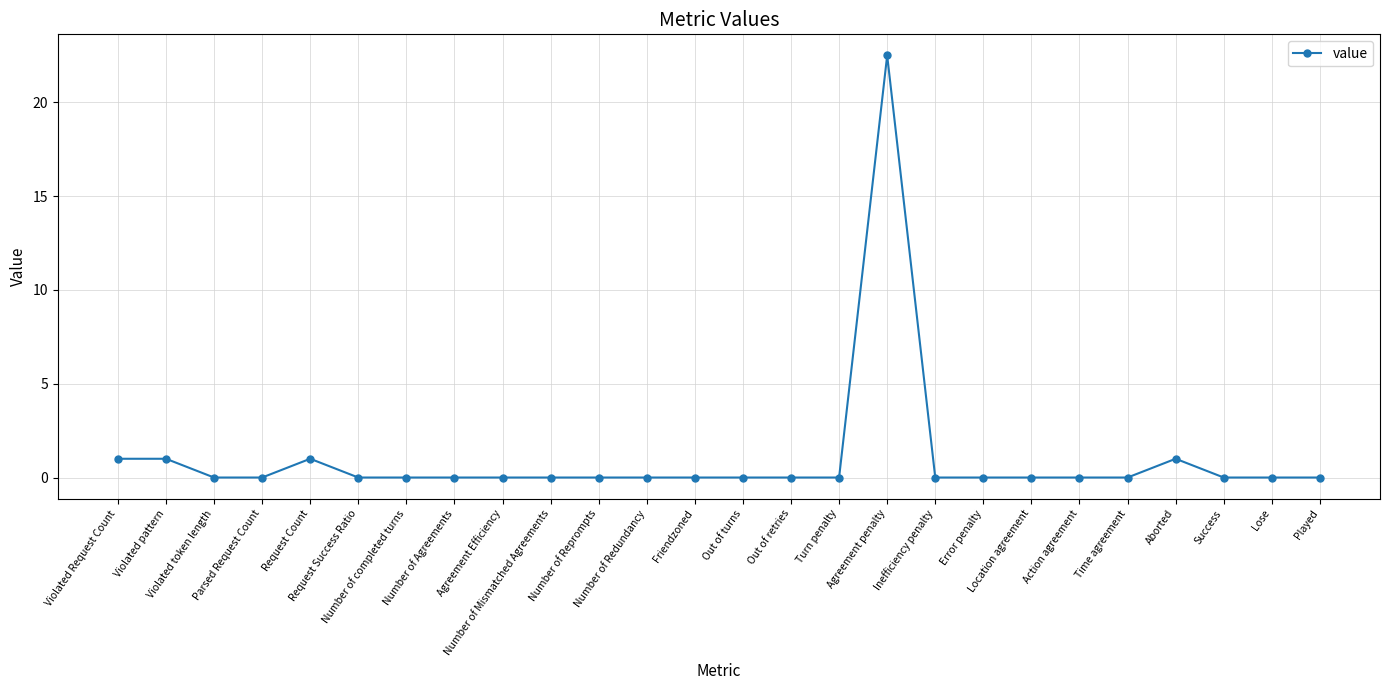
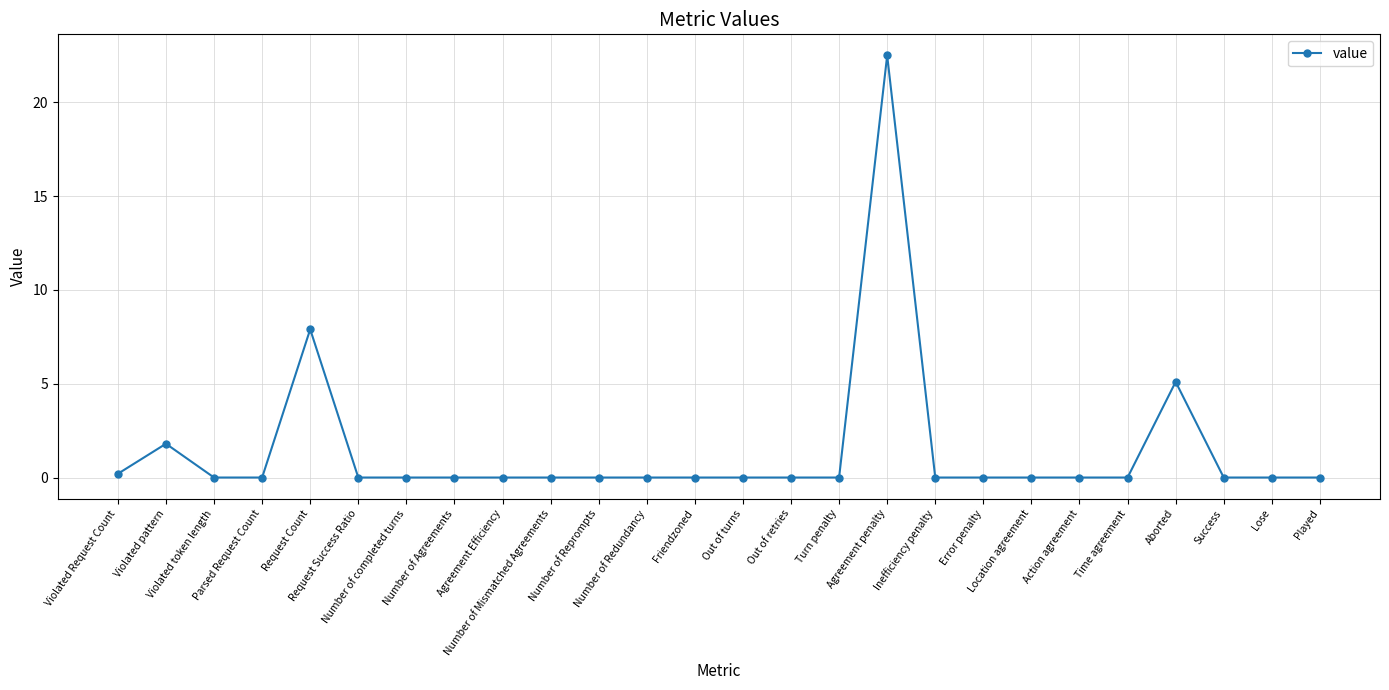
Violated Request Count: 1.0 -> 0.2
Violated pattern: 1.0 -> 1.8
Request Count: 1.0 -> 7.9
Aborted: 1.0 -> 5.1
